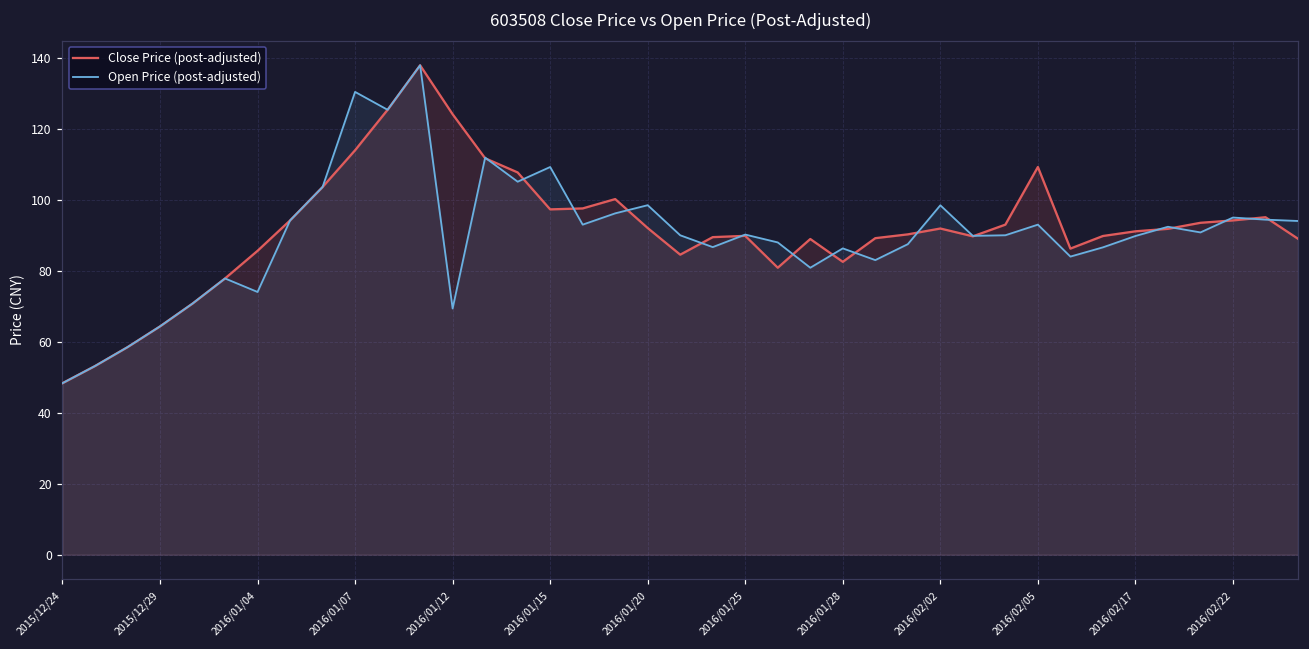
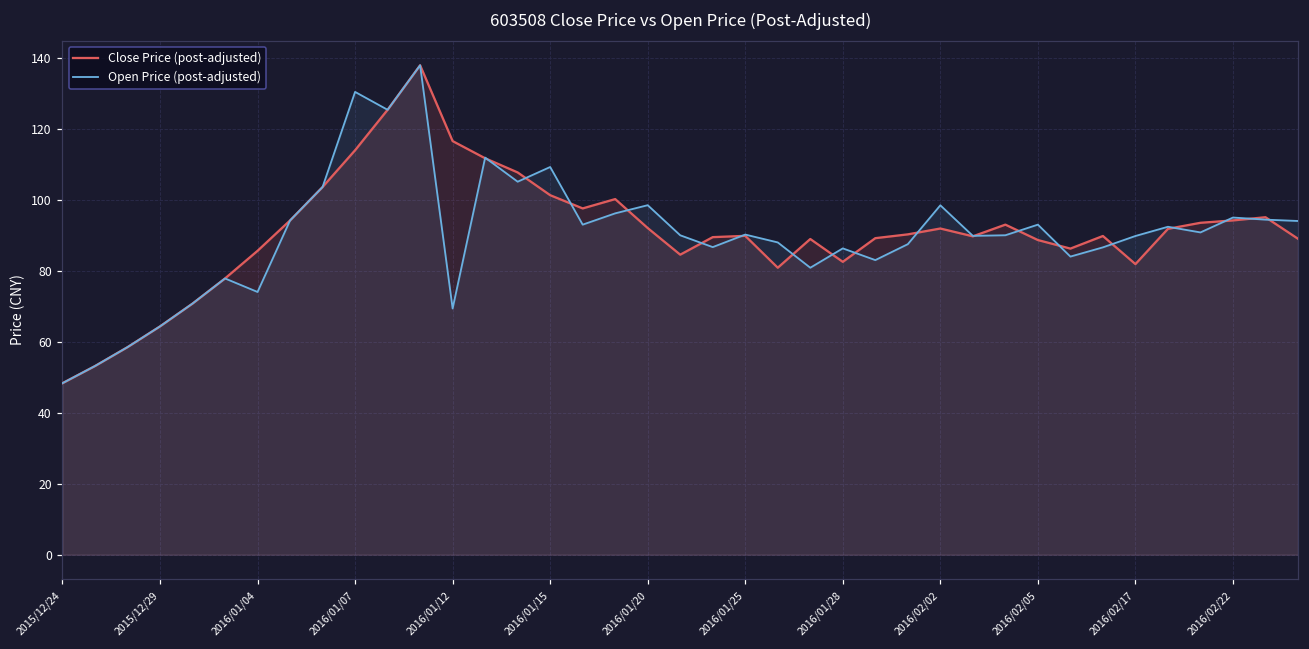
Close Price (post-adjusted), 2016/01/12: 124 -> 117
Close Price (post-adjusted), 2016/01/15: 97 -> 101
Close Price (post-adjusted), 2016/02/05: 109 -> 89
Close Price (post-adjusted), 2016/02/17: 91 -> 82
